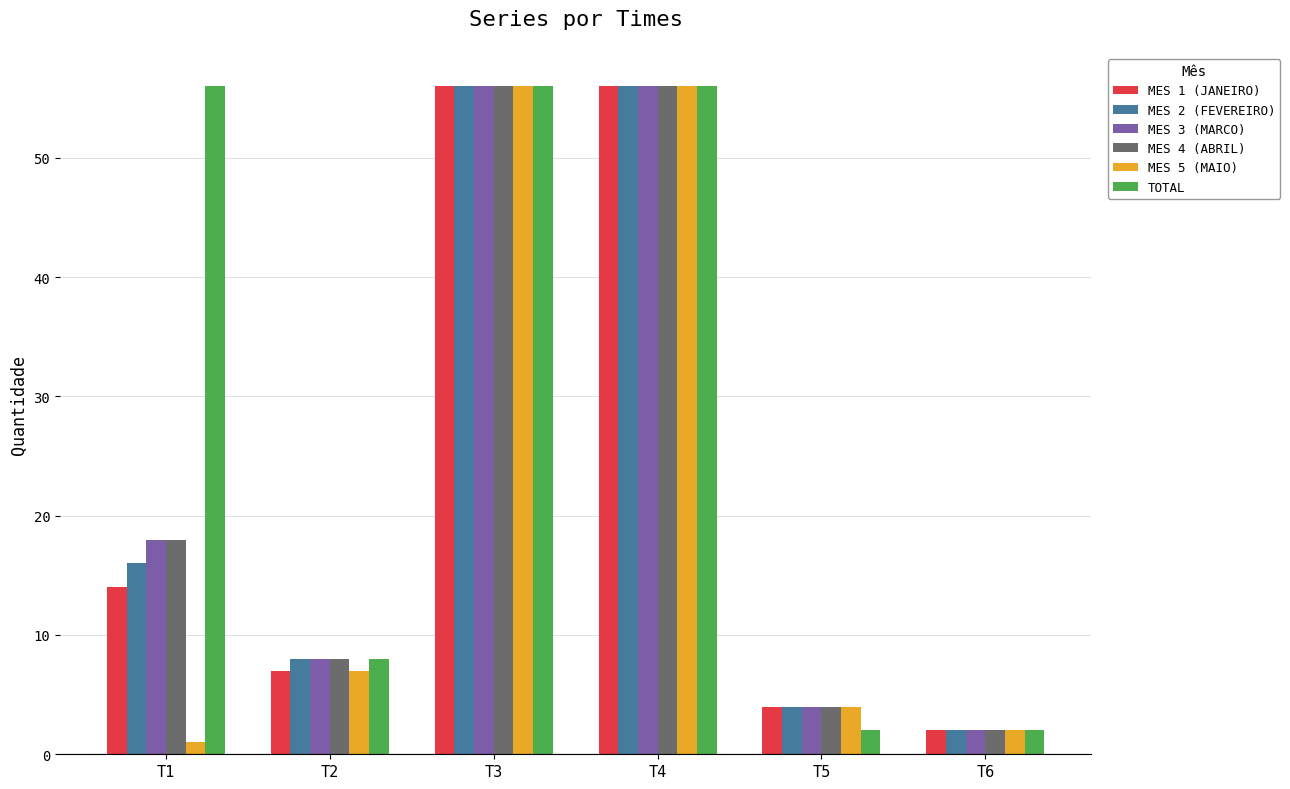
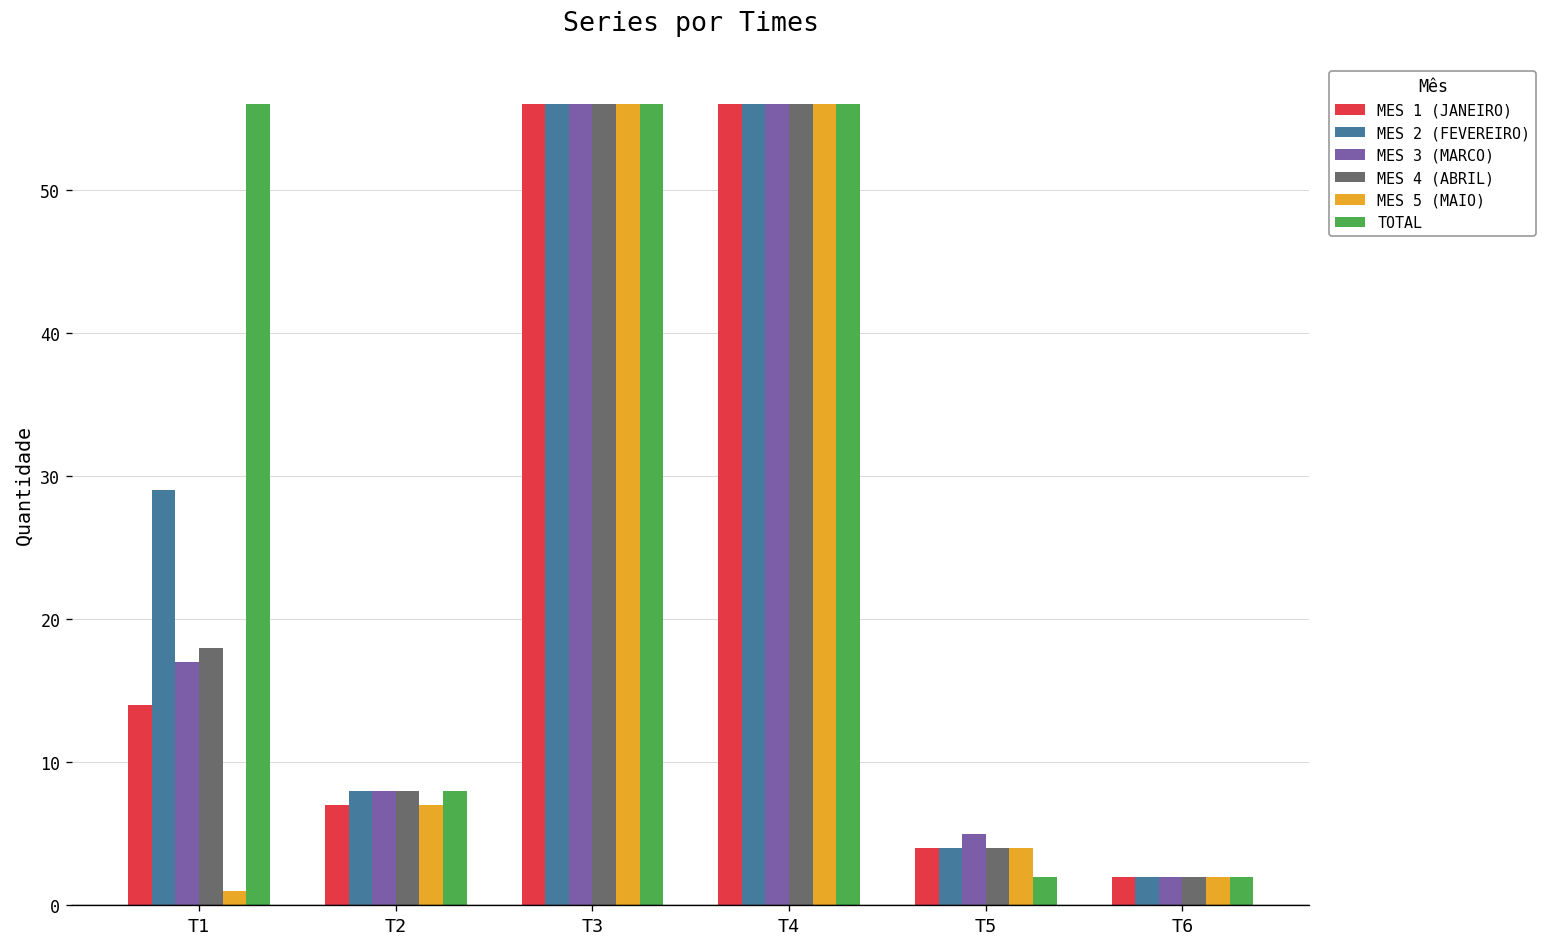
MES 2 (FEVEREIRO), T1: 16 -> 29
MES 3 (MARCO), T1: 18 -> 17
MES 3 (MARCO), T5: 4 -> 5
